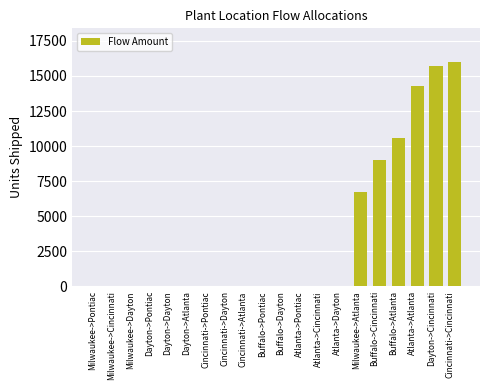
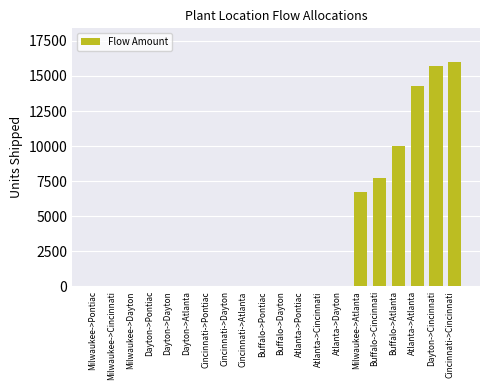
Buffalo->Cincinnati: 9000 -> 7700
Buffalo->Atlanta: 10600 -> 10000
